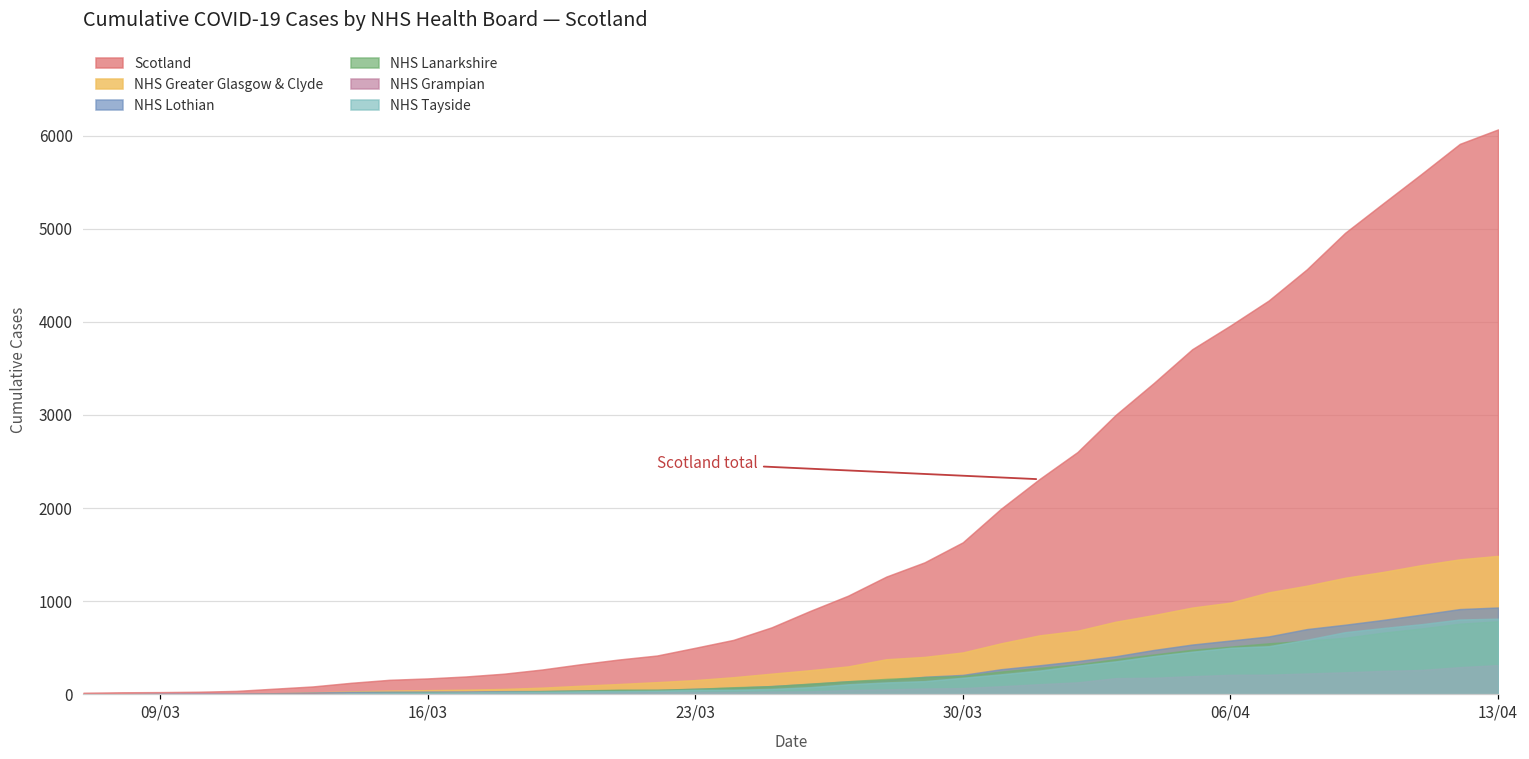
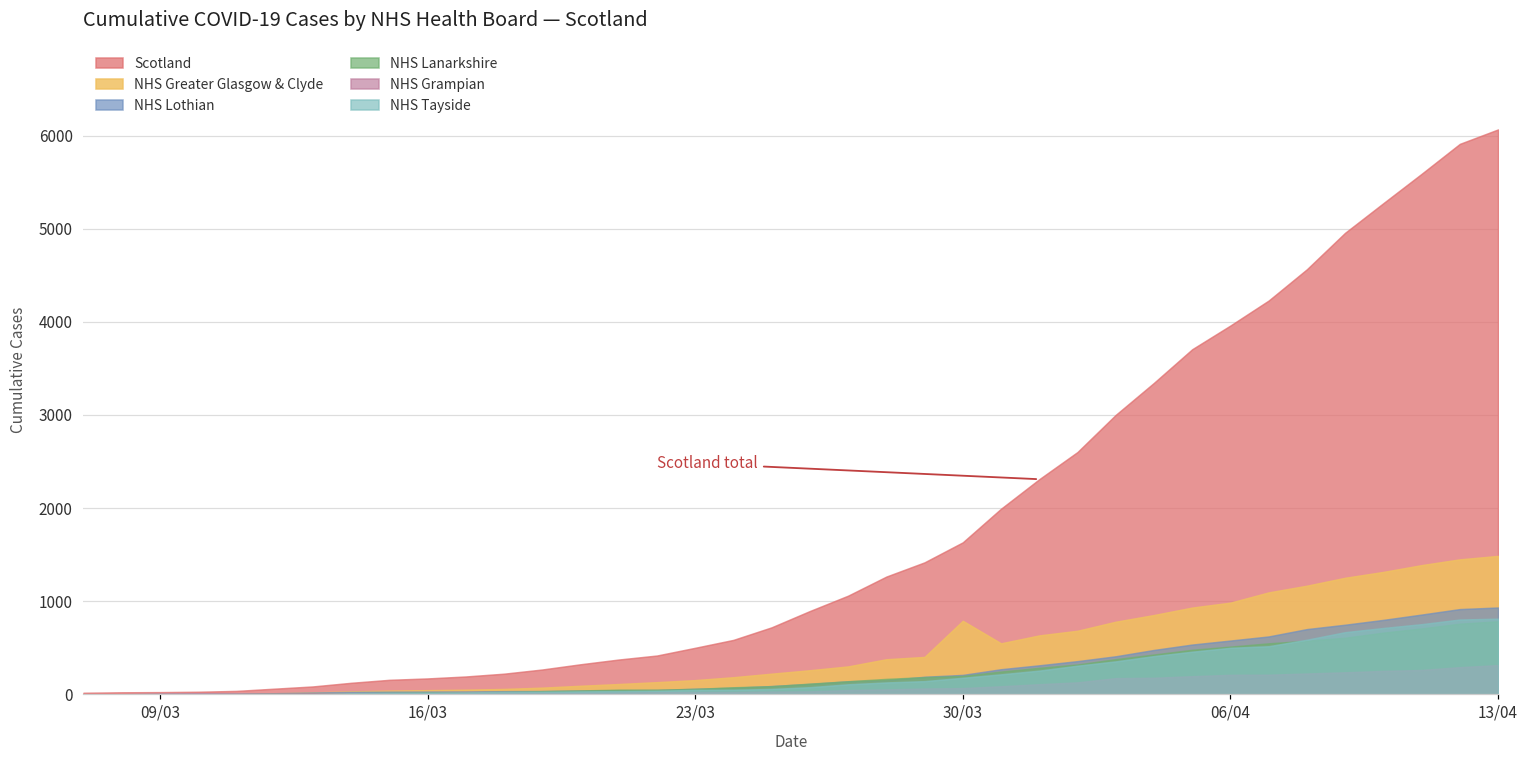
NHS Greater Glasgow & Clyde, 30/03: 400 -> 800
